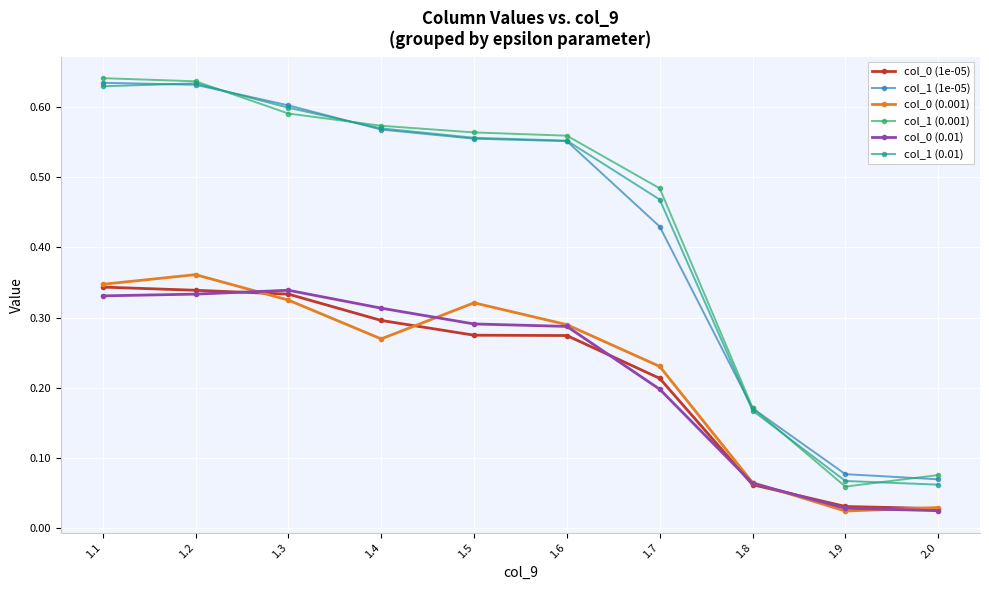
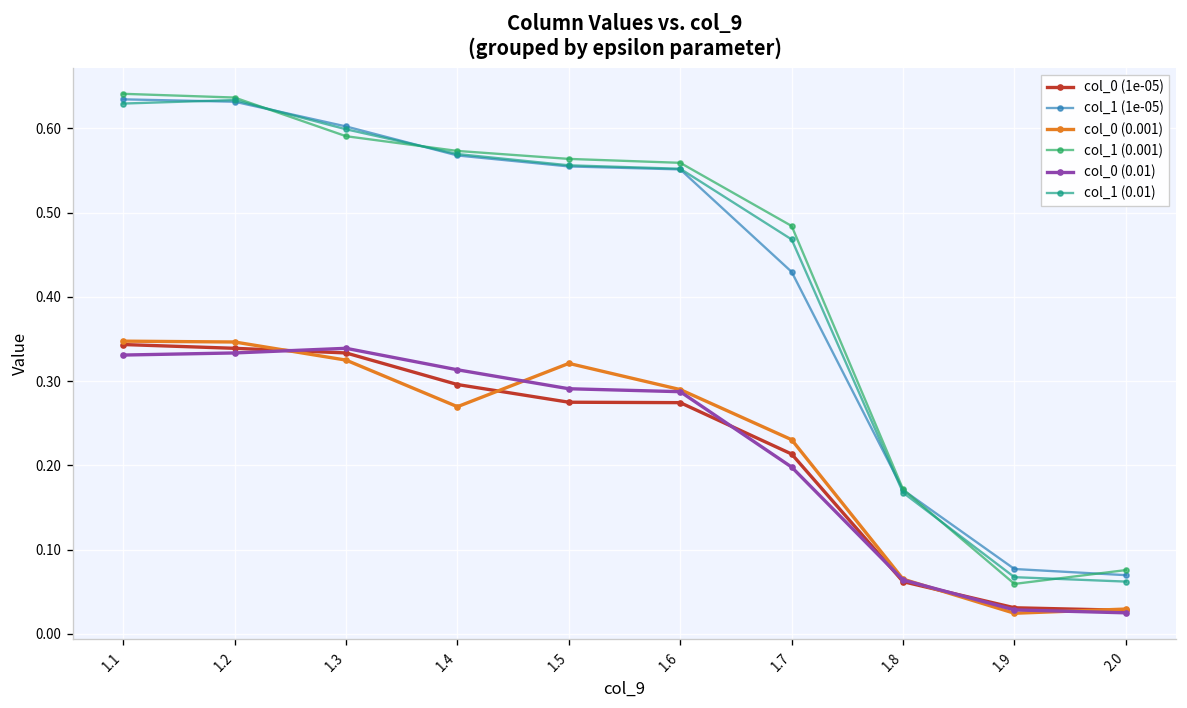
col_0 (0.001), 1.2: 0.36 -> 0.35
